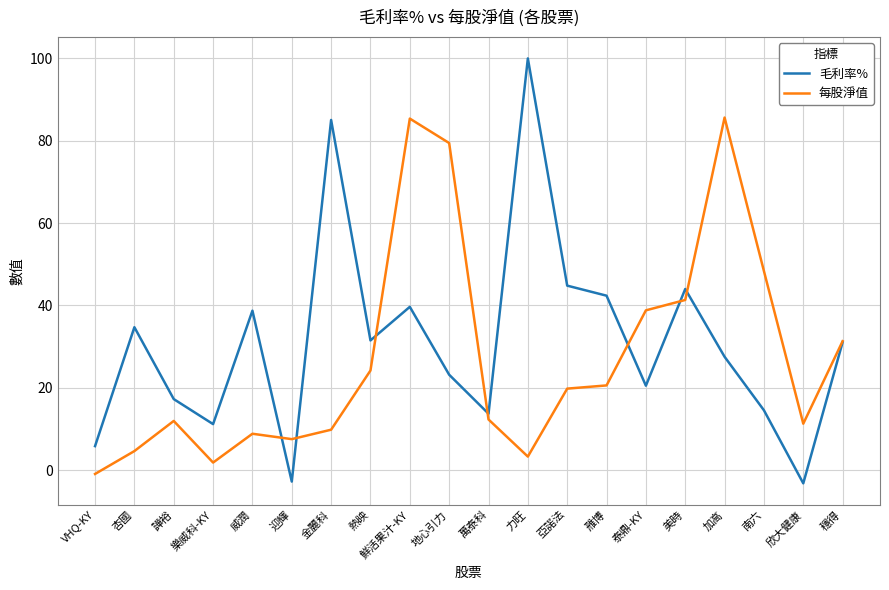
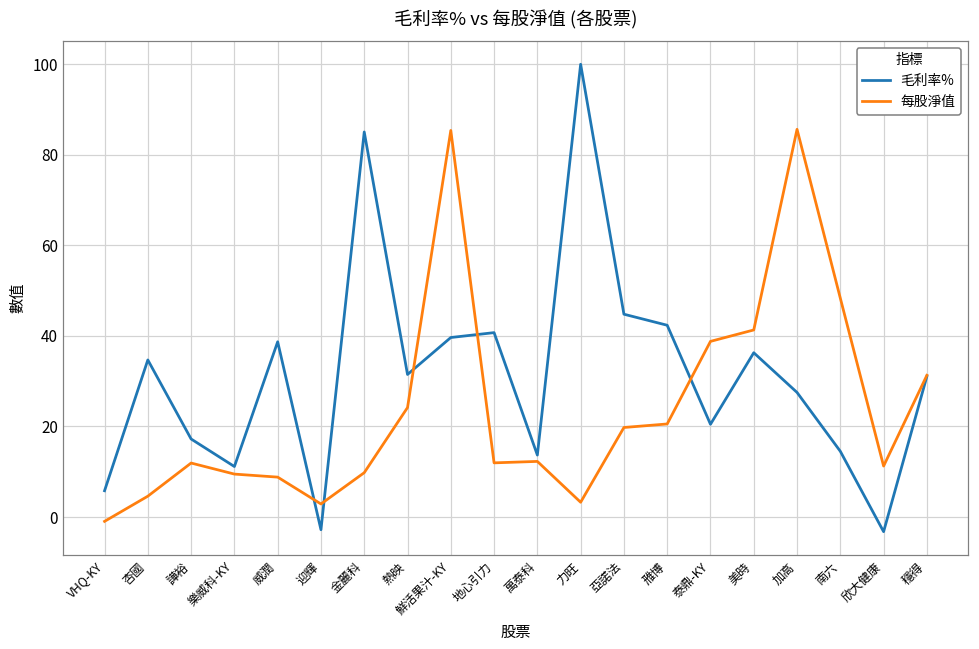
每股淨值, 樂威科-KY: 2 -> 9
每股淨值, 迎輝: 8 -> 3
毛利率%, 地心引力: 23 -> 41
每股淨值, 地心引力: 79 -> 12
毛利率%, 美時: 44 -> 36
